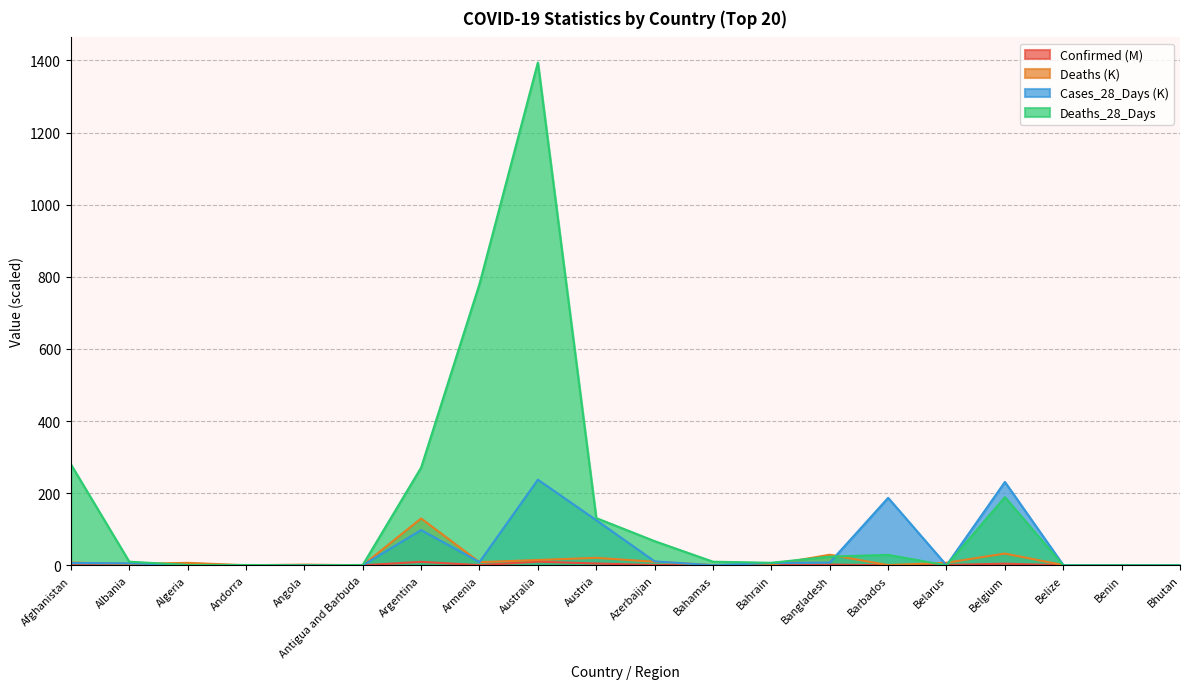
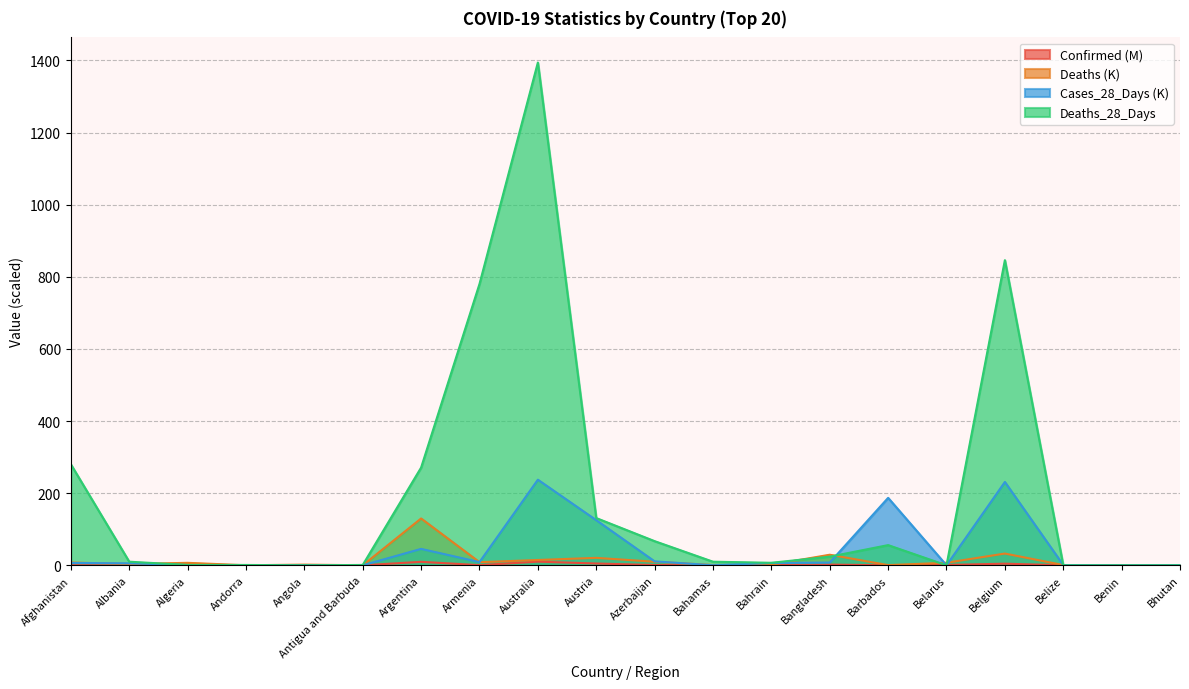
Cases_28_Days (K), Argentina: 100 -> 50
Deaths_28_Days, Barbados: 30 -> 60
Deaths_28_Days, Belgium: 190 -> 850
